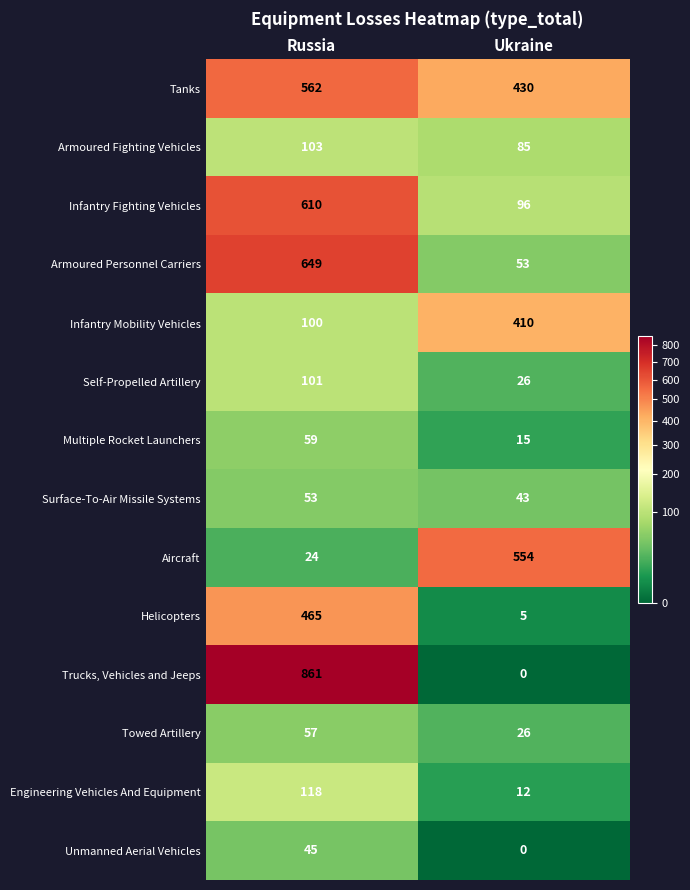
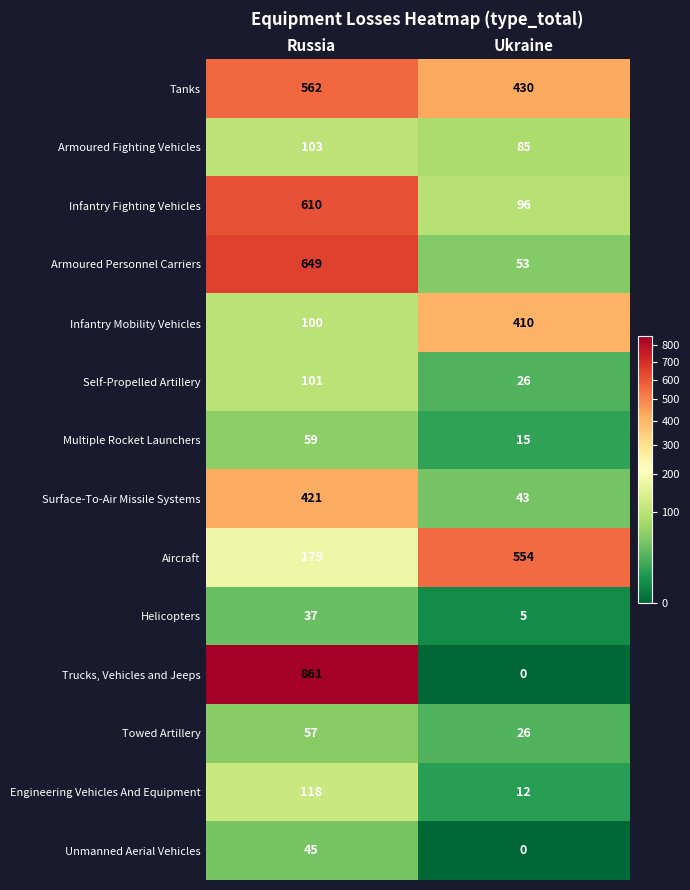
Surface-To-Air Missile Systems, Russia: 53 -> 421
Aircraft, Russia: 24 -> 179
Helicopters, Russia: 465 -> 37
